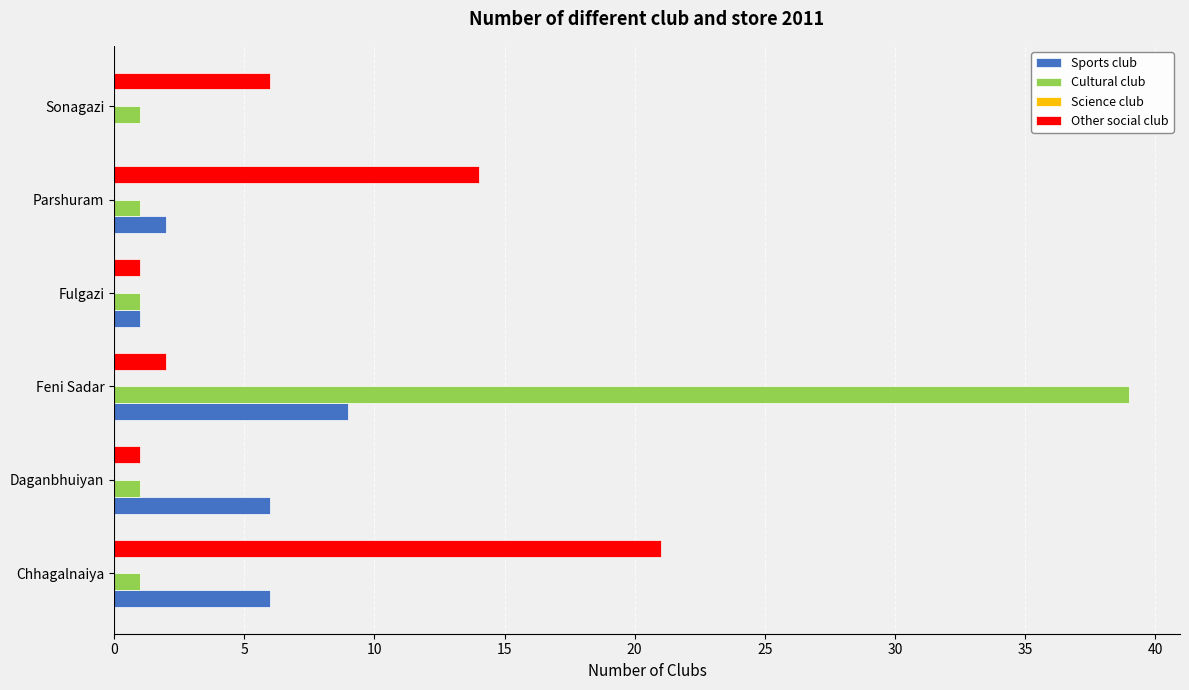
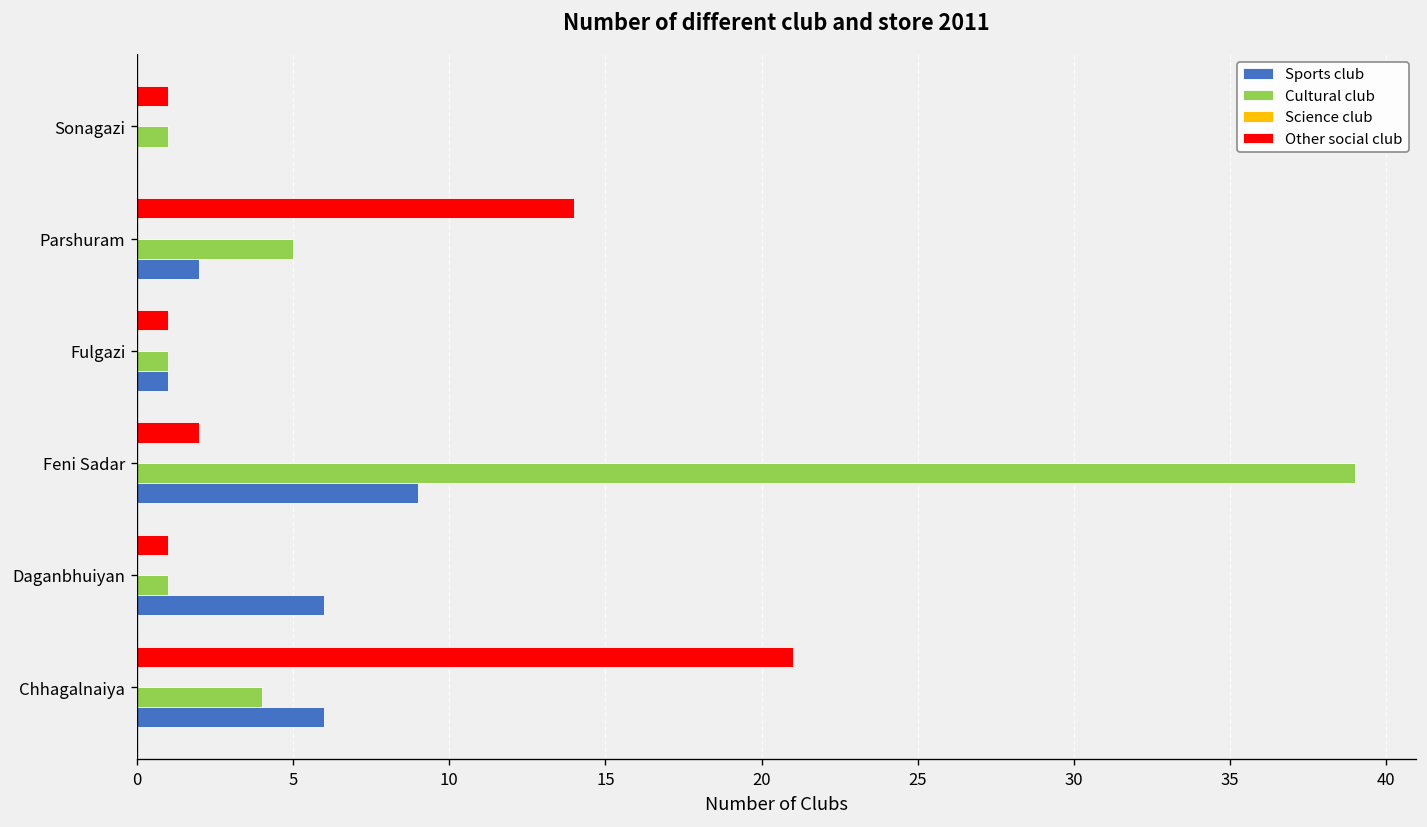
Other social club, Sonagazi: 6 -> 1
Cultural club, Parshuram: 1 -> 5
Cultural club, Chhagalnaiya: 1 -> 4
